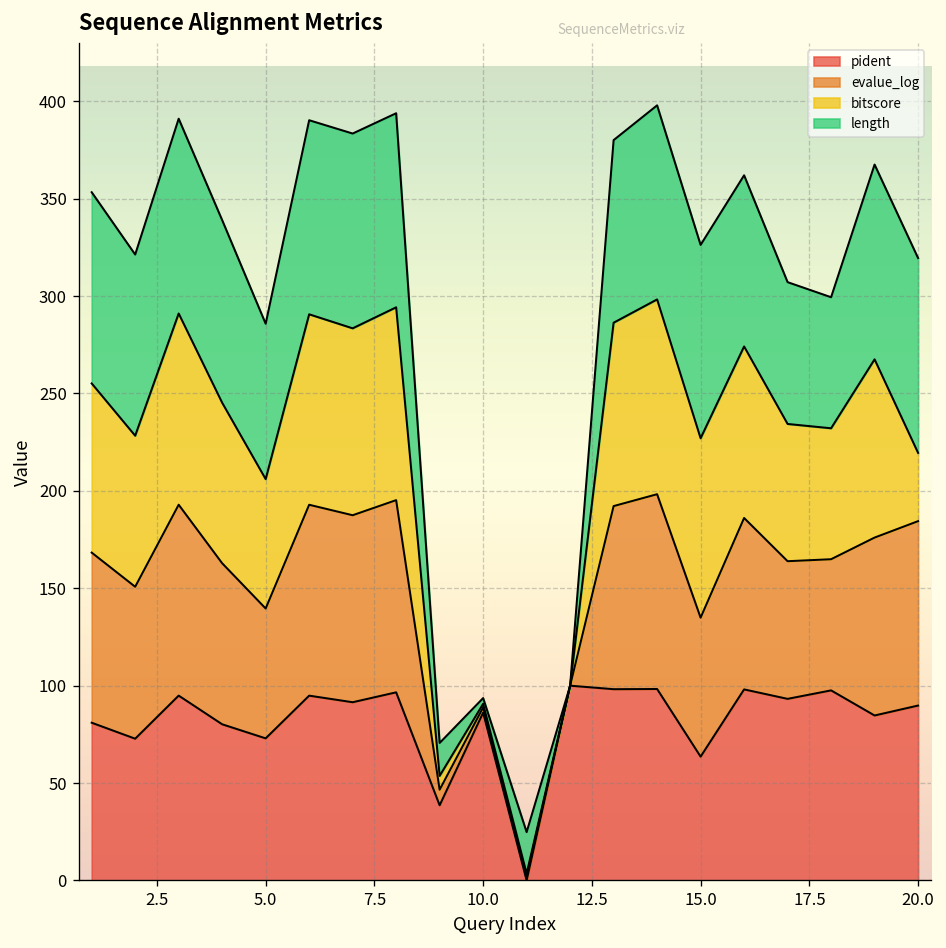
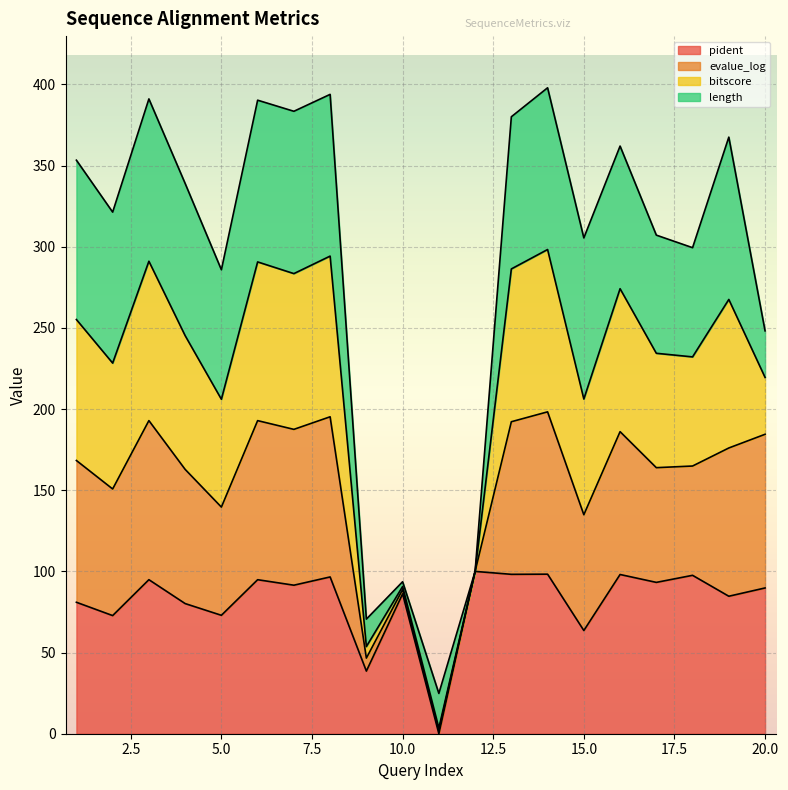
bitscore, 15.0: 92 -> 71
length, 20.0: 100 -> 29
